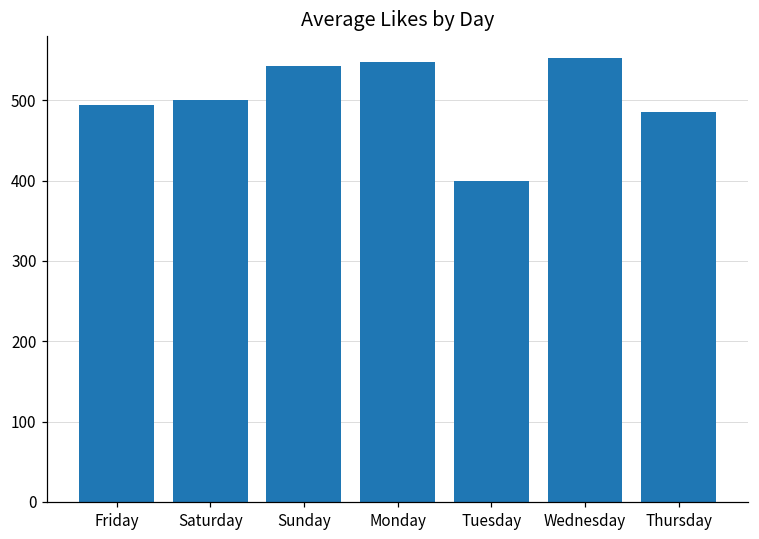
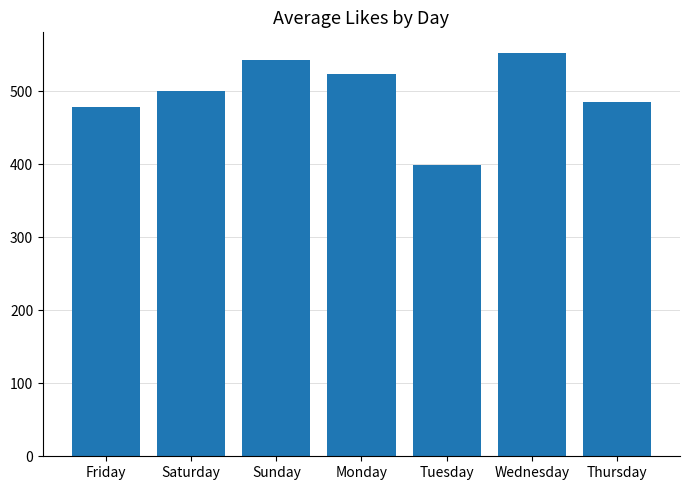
Friday: 490 -> 480
Monday: 550 -> 520
